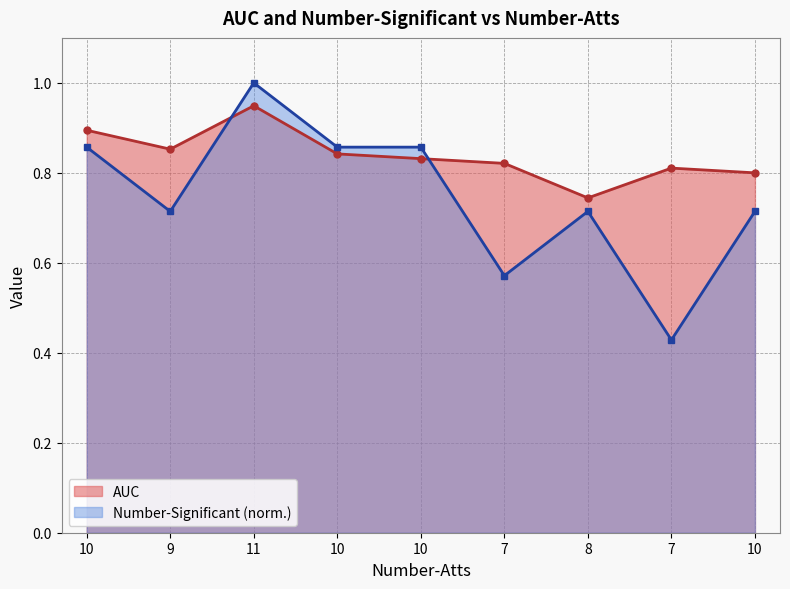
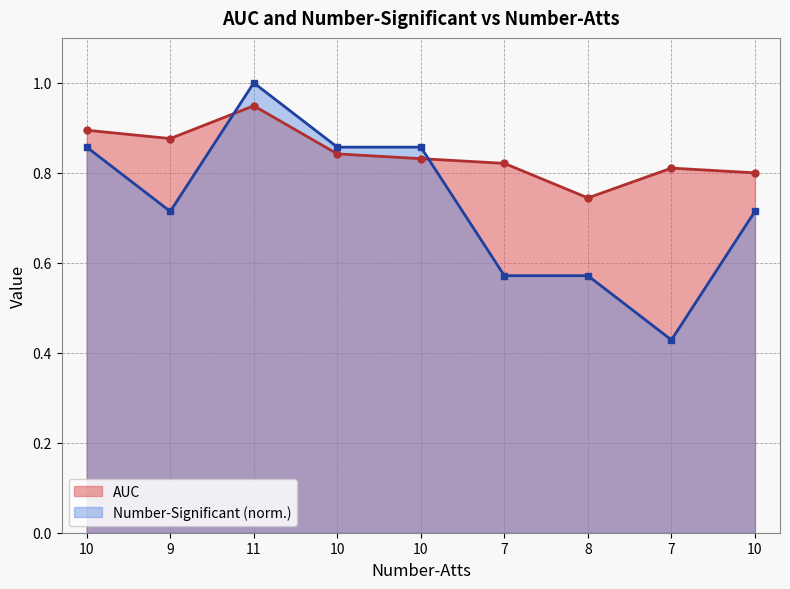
AUC, 9: 0.85 -> 0.88
Number-Significant (norm.), 8: 0.71 -> 0.57
